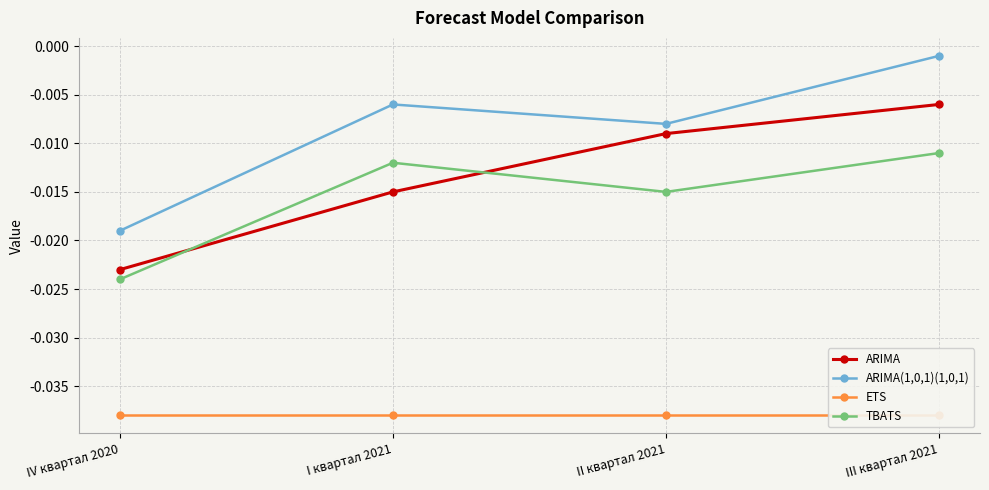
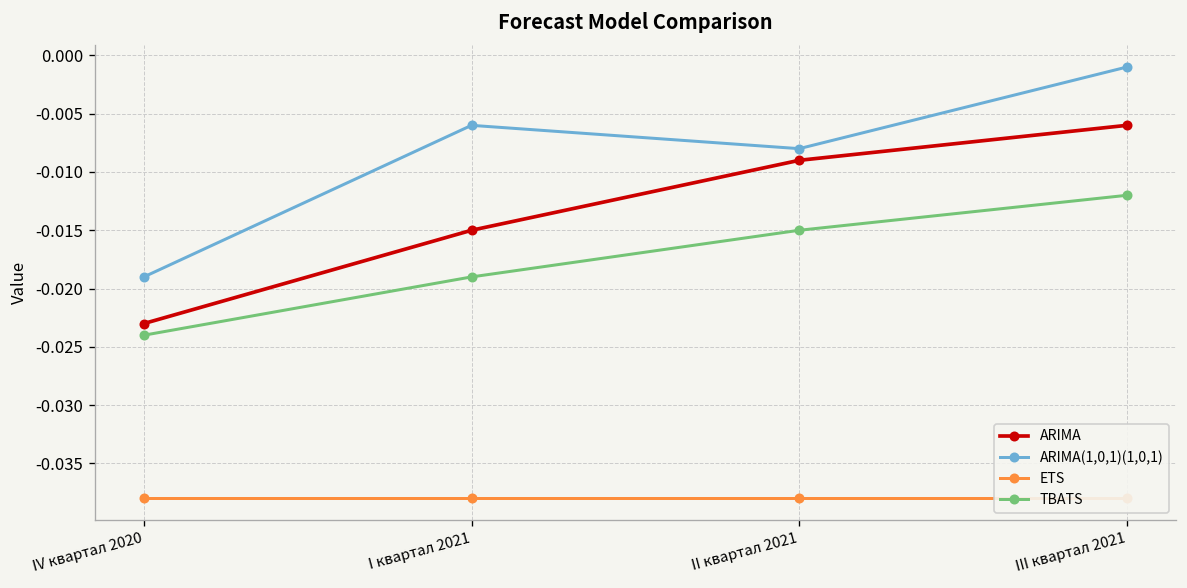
TBATS, I квартал 2021: -0.012 -> -0.019
TBATS, III квартал 2021: -0.011 -> -0.012
